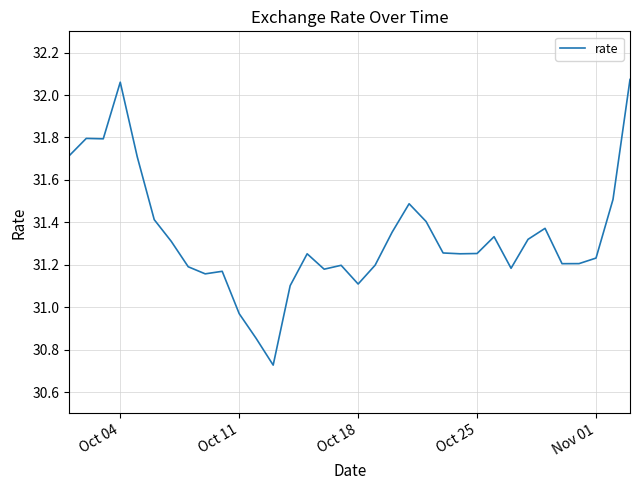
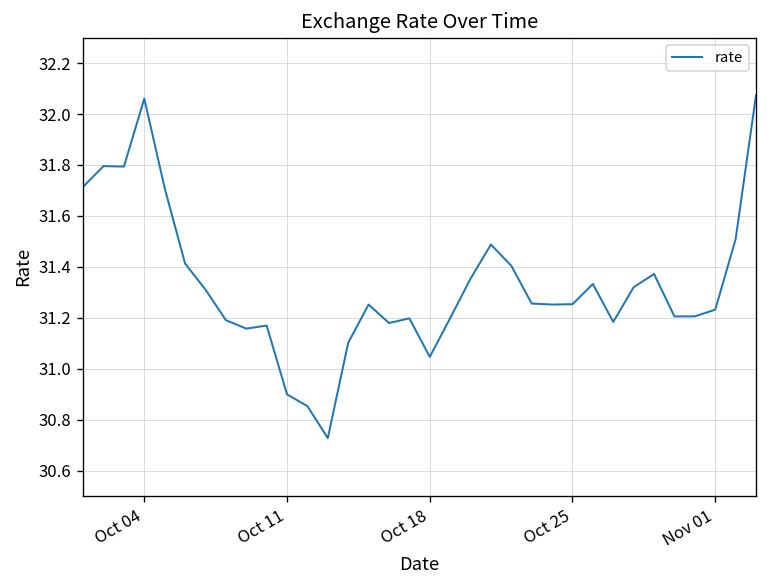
Oct 11: 30.97 -> 30.90
Oct 18: 31.11 -> 31.05
